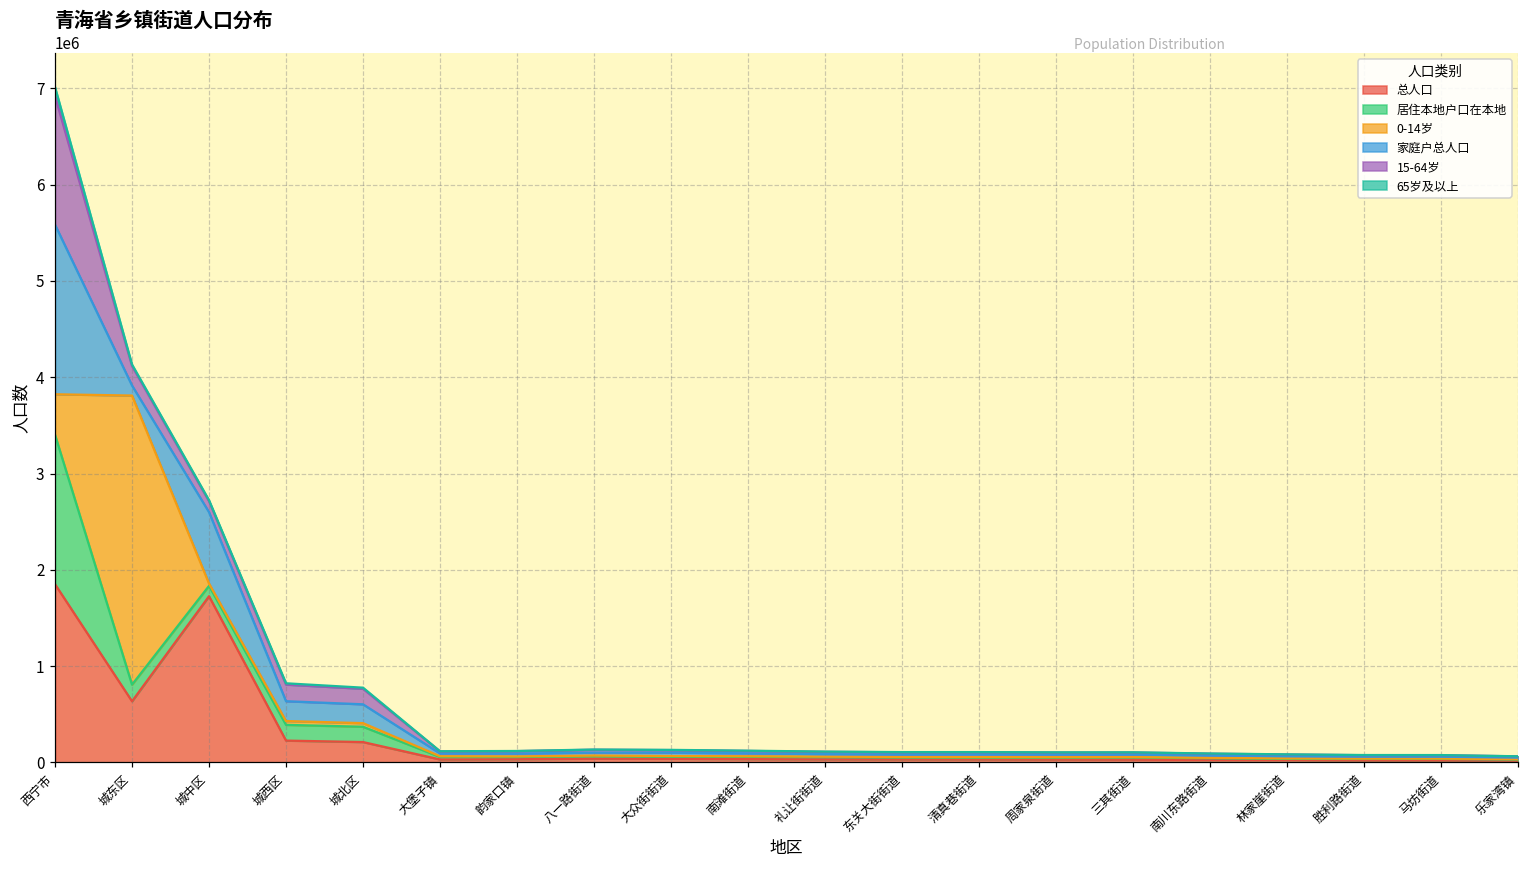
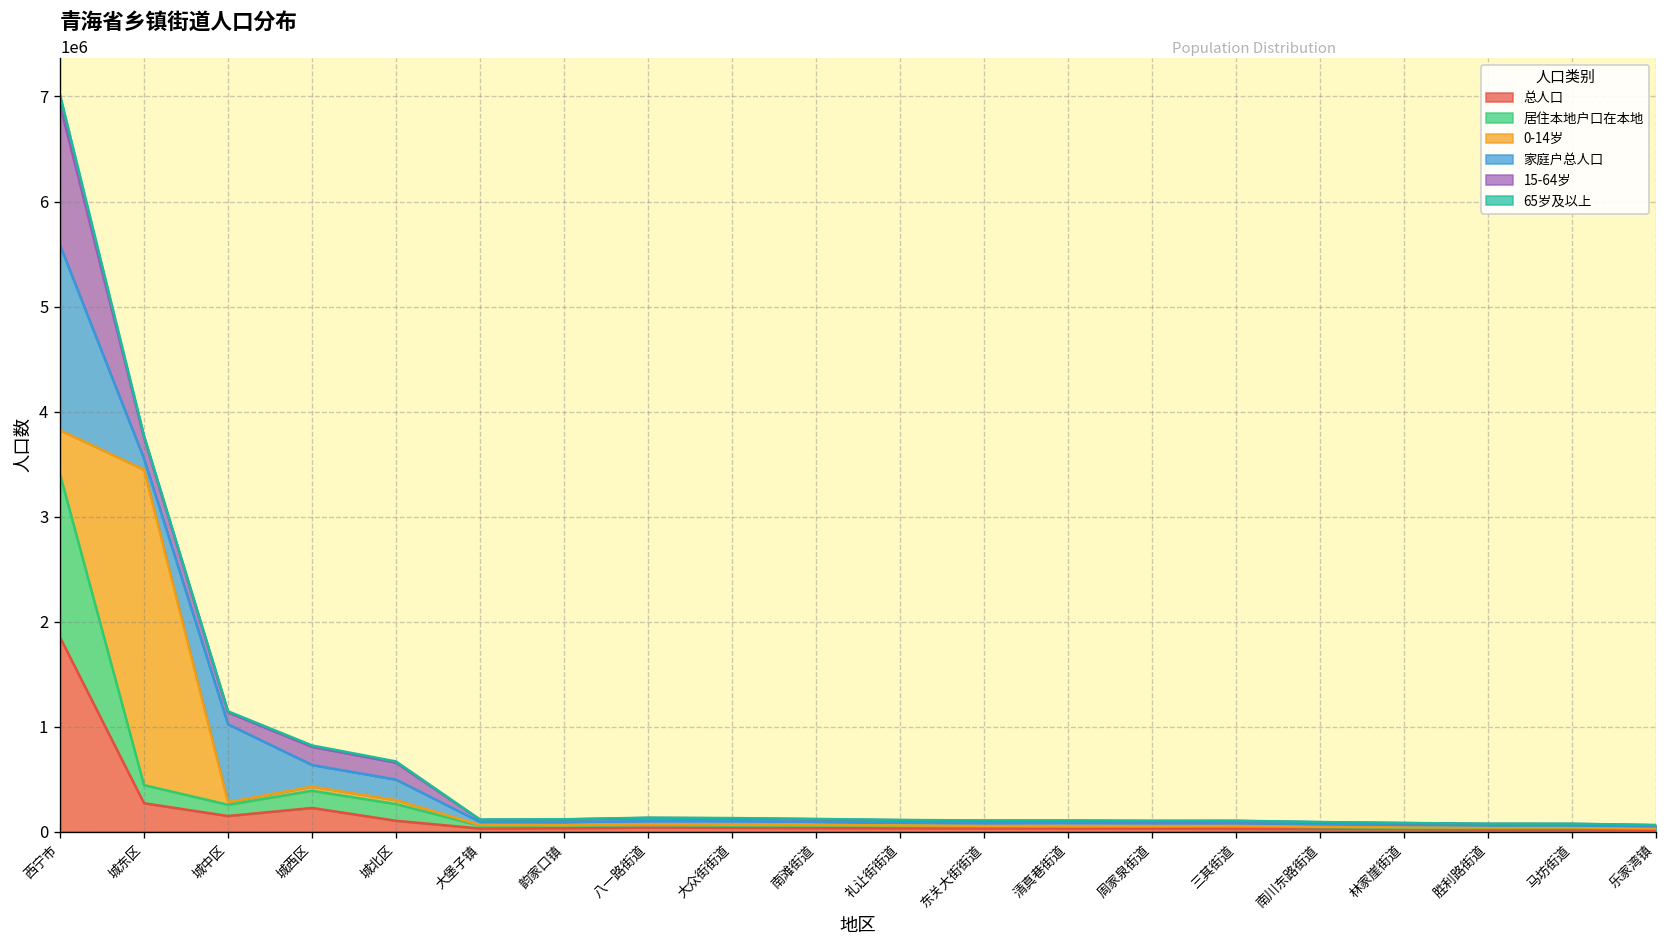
总人口, 城东区: 600000 -> 300000
总人口, 城中区: 1700000 -> 100000
总人口, 城北区: 200000 -> 100000
